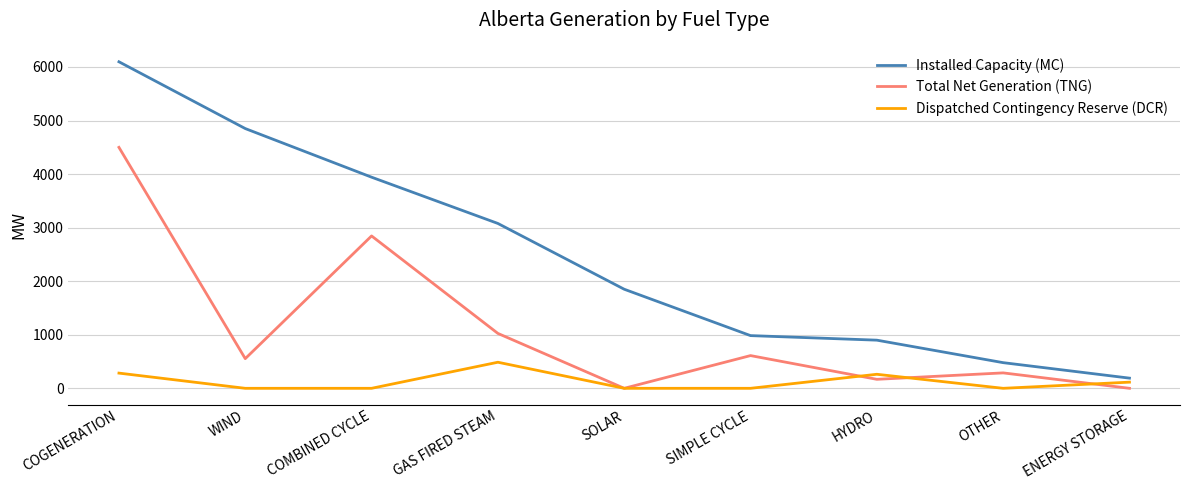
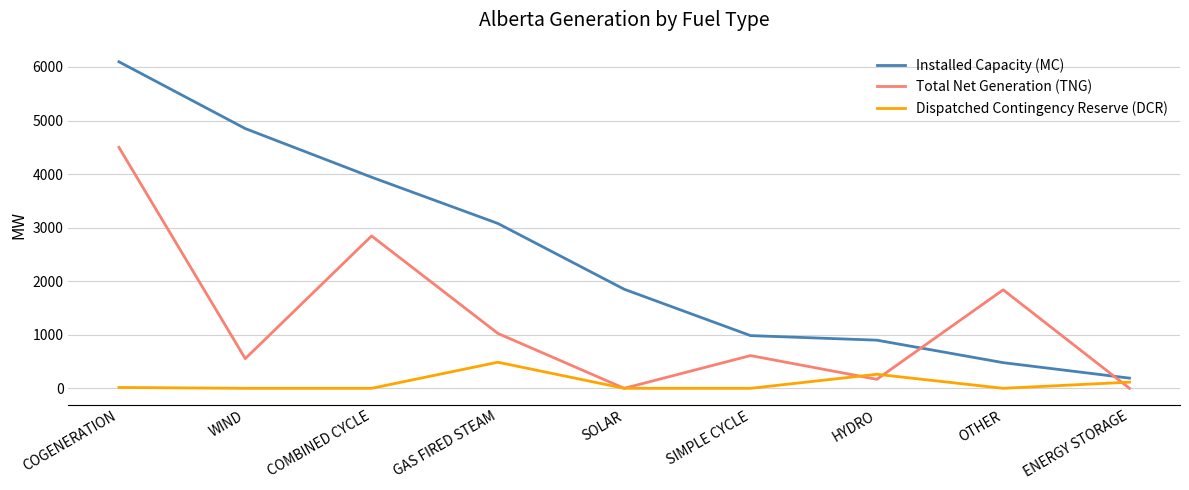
Dispatched Contingency Reserve (DCR), COGENERATION: 300 -> 0
Total Net Generation (TNG), OTHER: 300 -> 1800
